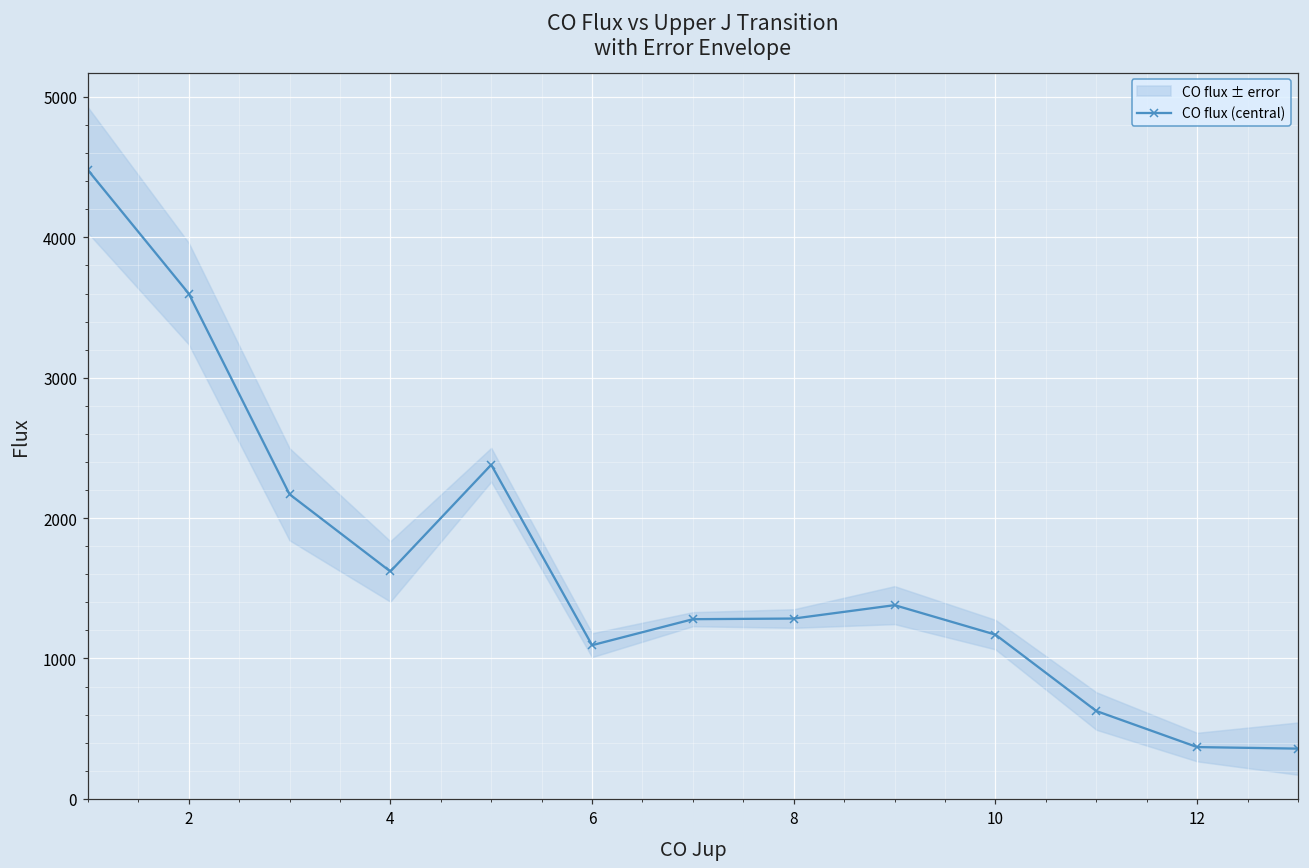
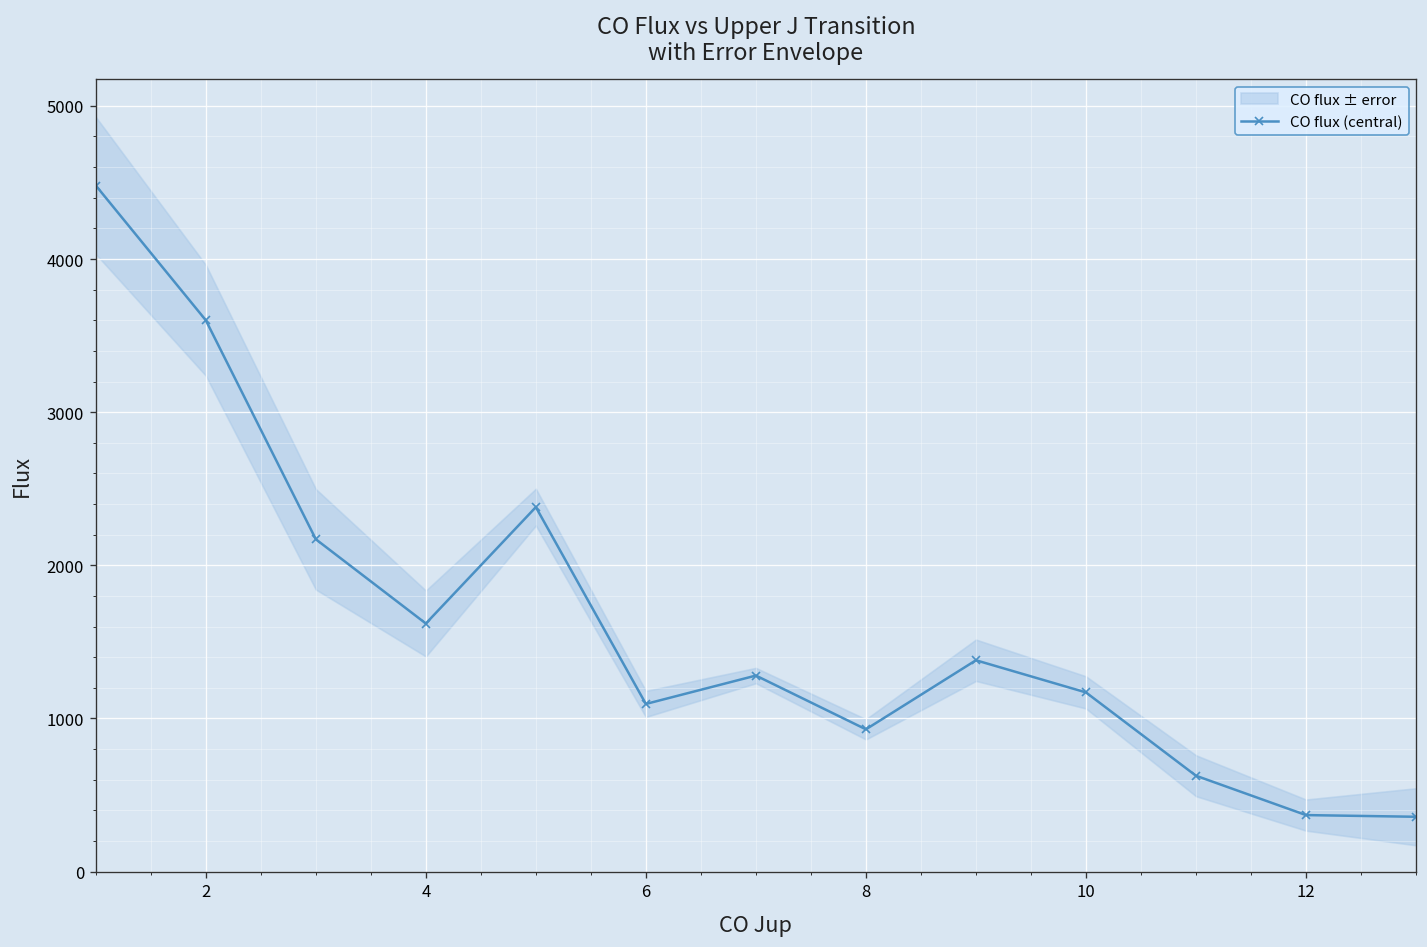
CO flux (central), 8: 1280 -> 930
